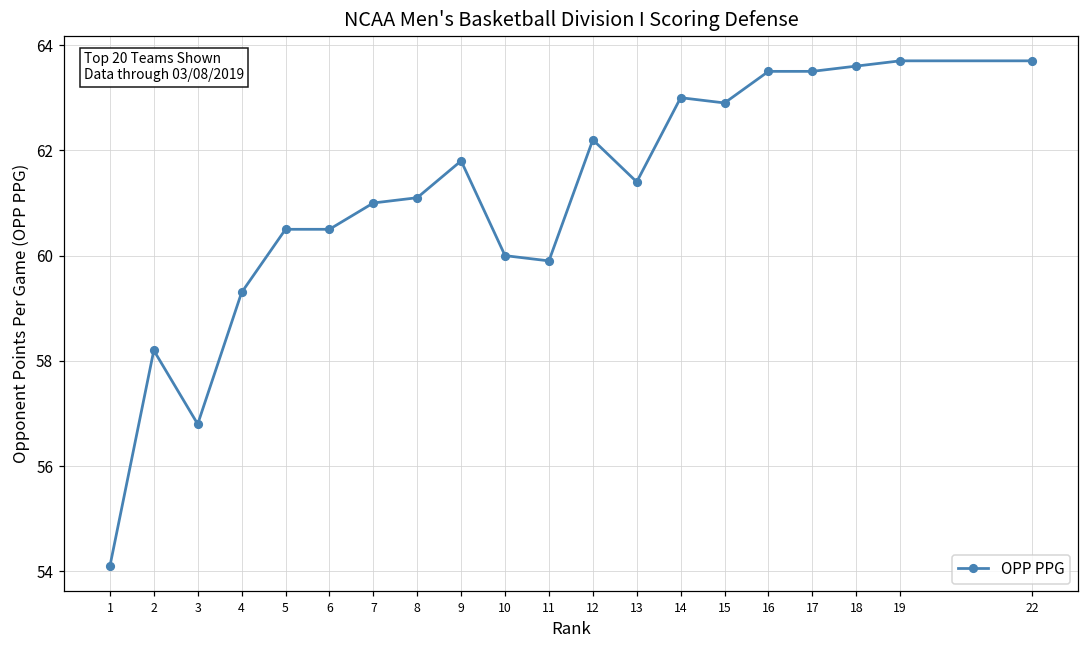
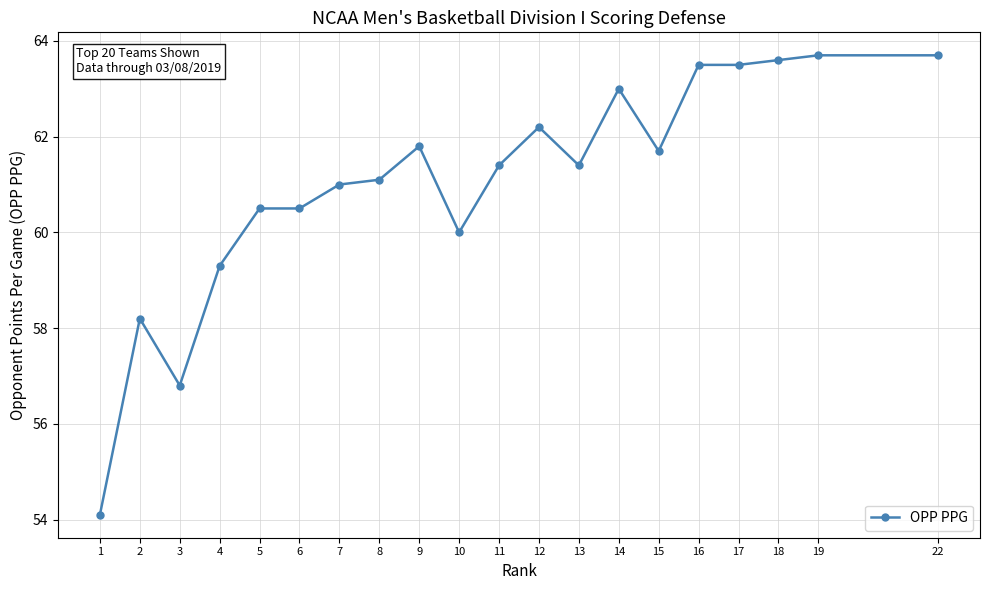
11: 59.9 -> 61.4
15: 62.9 -> 61.7
